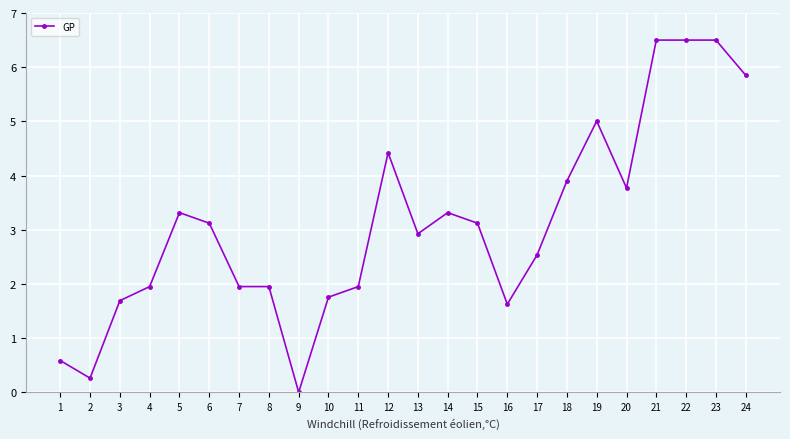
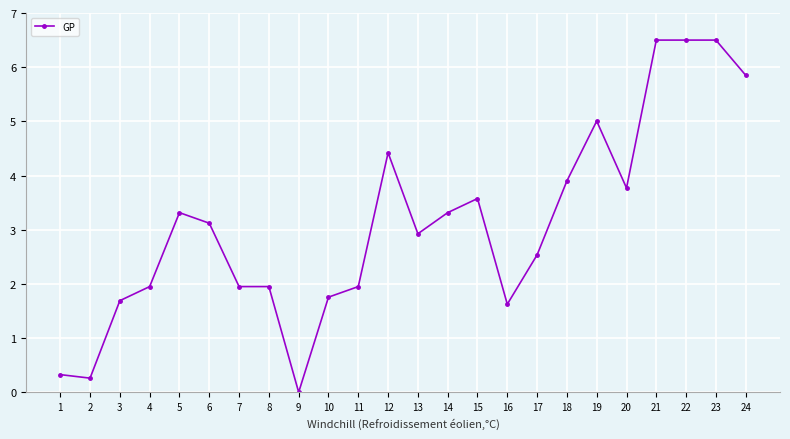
1: 0.6 -> 0.3
15: 3.1 -> 3.6
